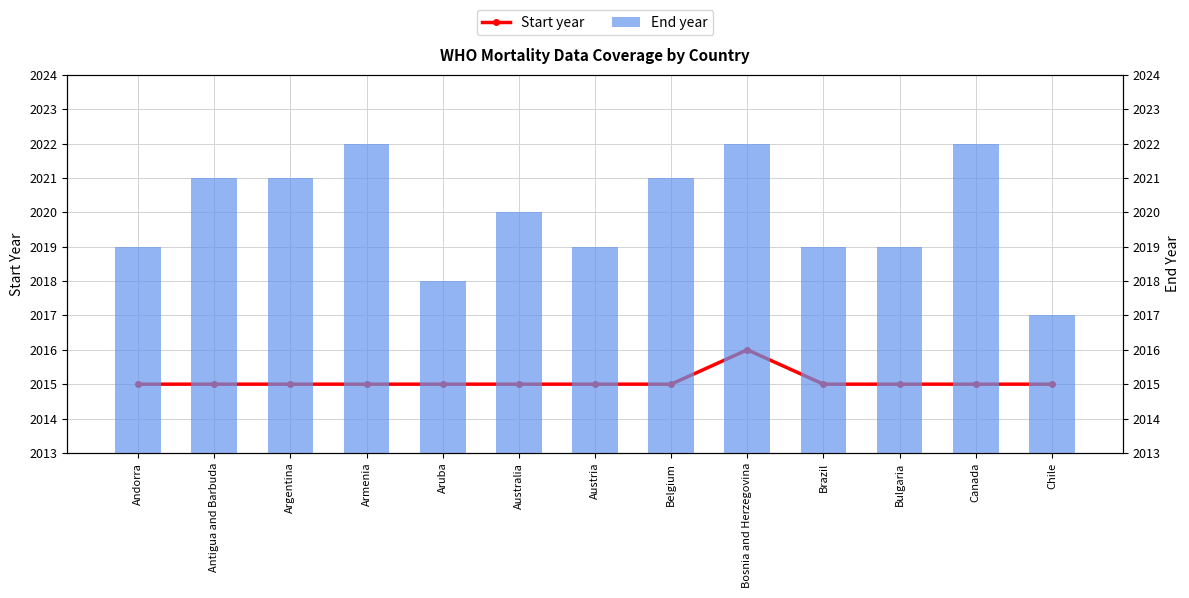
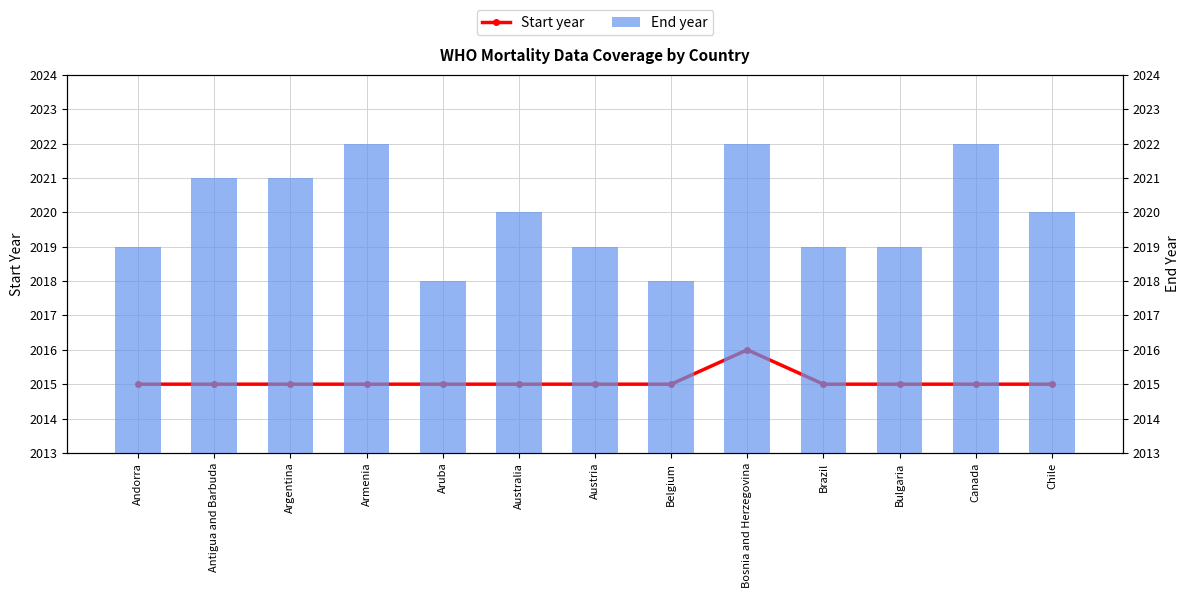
End year, Belgium: 2021 -> 2018
End year, Chile: 2017 -> 2020
